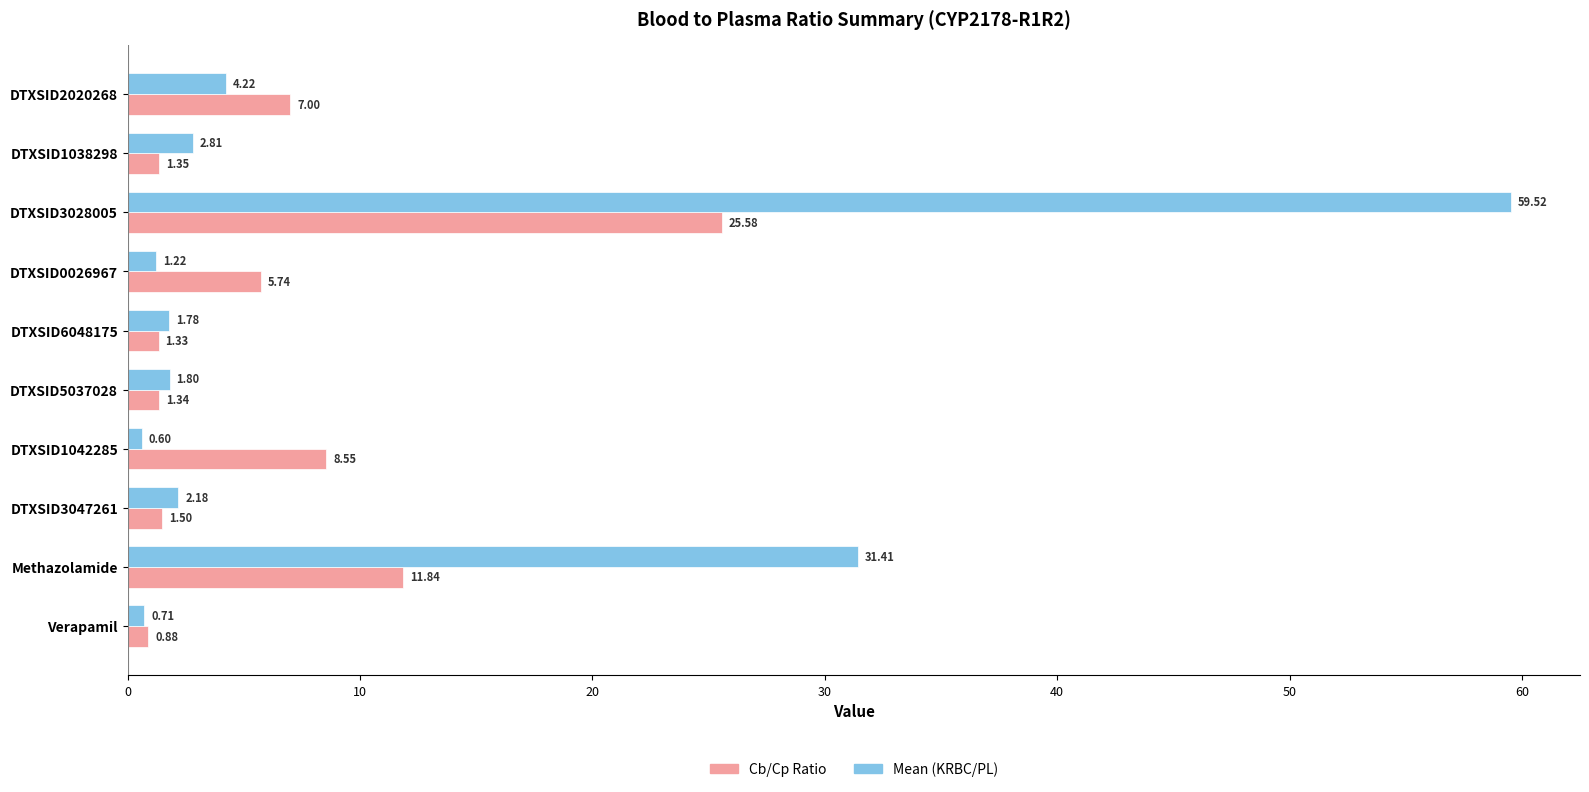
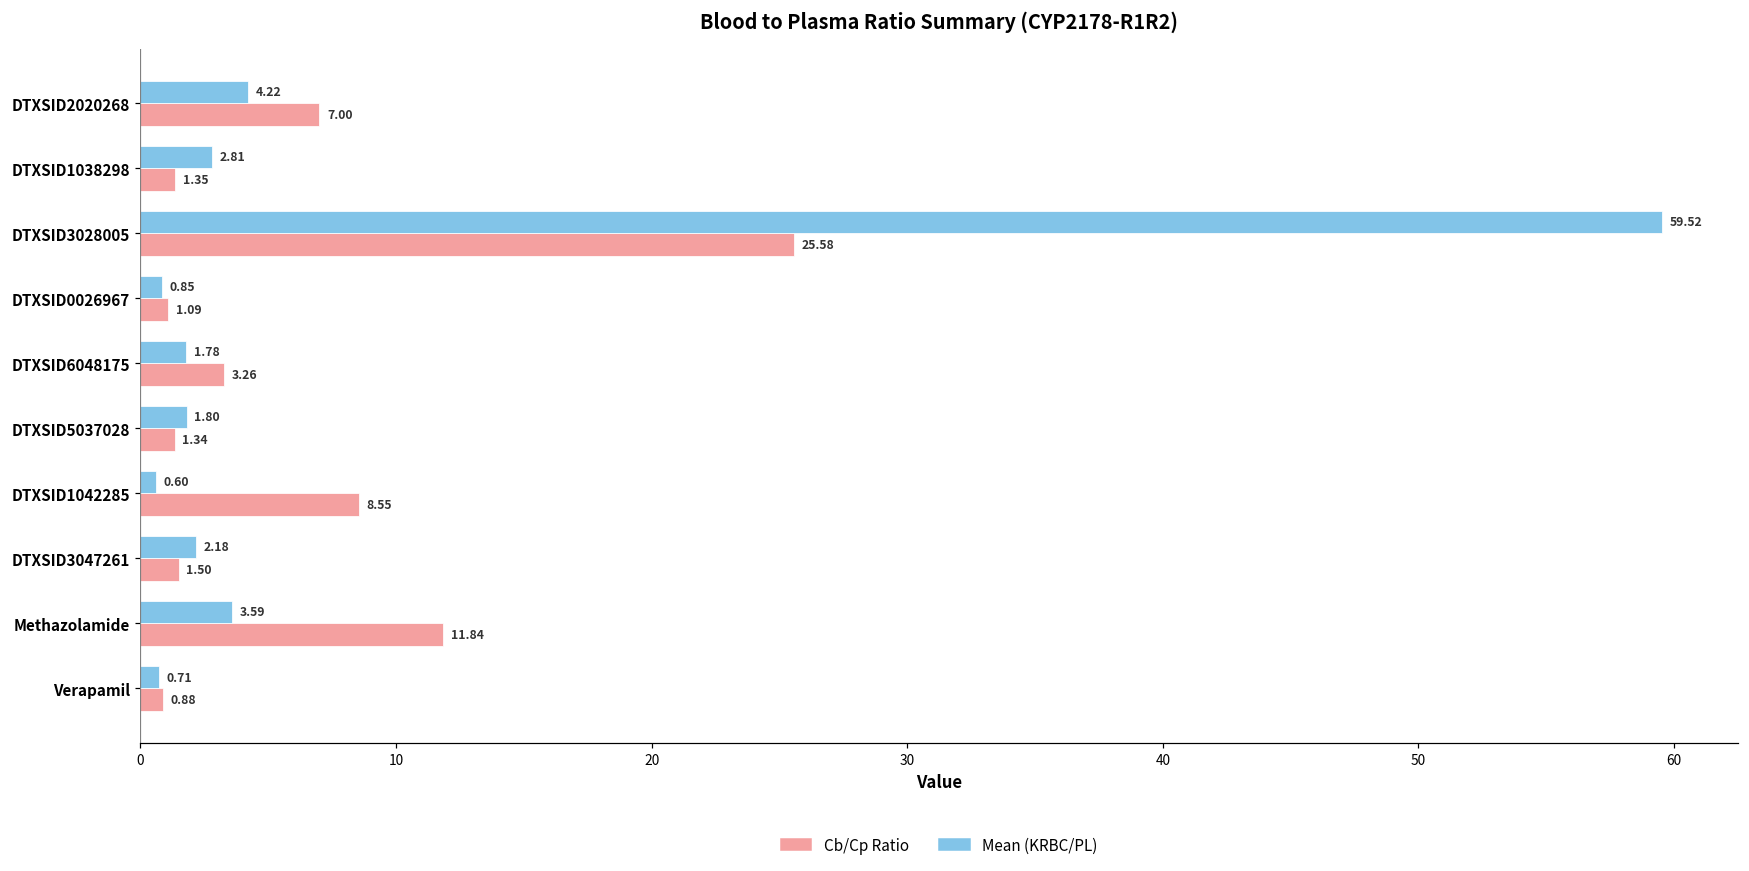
Mean (KRBC/PL), DTXSID0026967: 1.22 -> 0.85
Cb/Cp Ratio, DTXSID0026967: 5.74 -> 1.09
Cb/Cp Ratio, DTXSID6048175: 1.33 -> 3.26
Mean (KRBC/PL), Methazolamide: 31.41 -> 3.59
